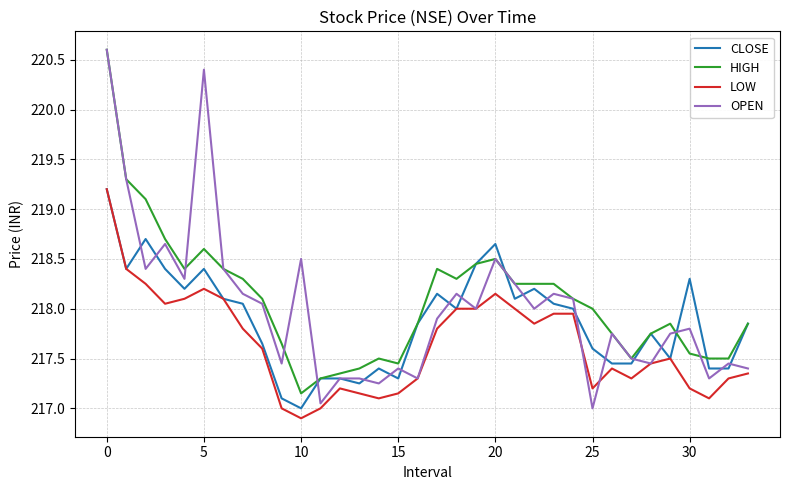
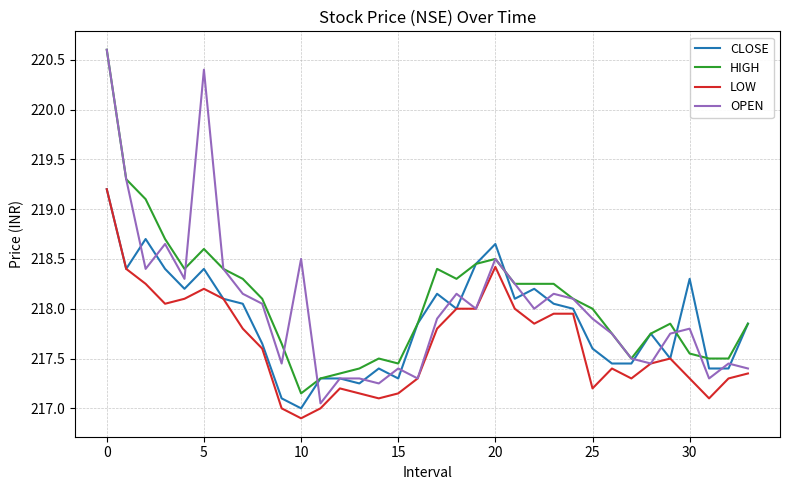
LOW, 20: 218.2 -> 218.4
OPEN, 25: 217.0 -> 217.9
LOW, 30: 217.2 -> 217.3
